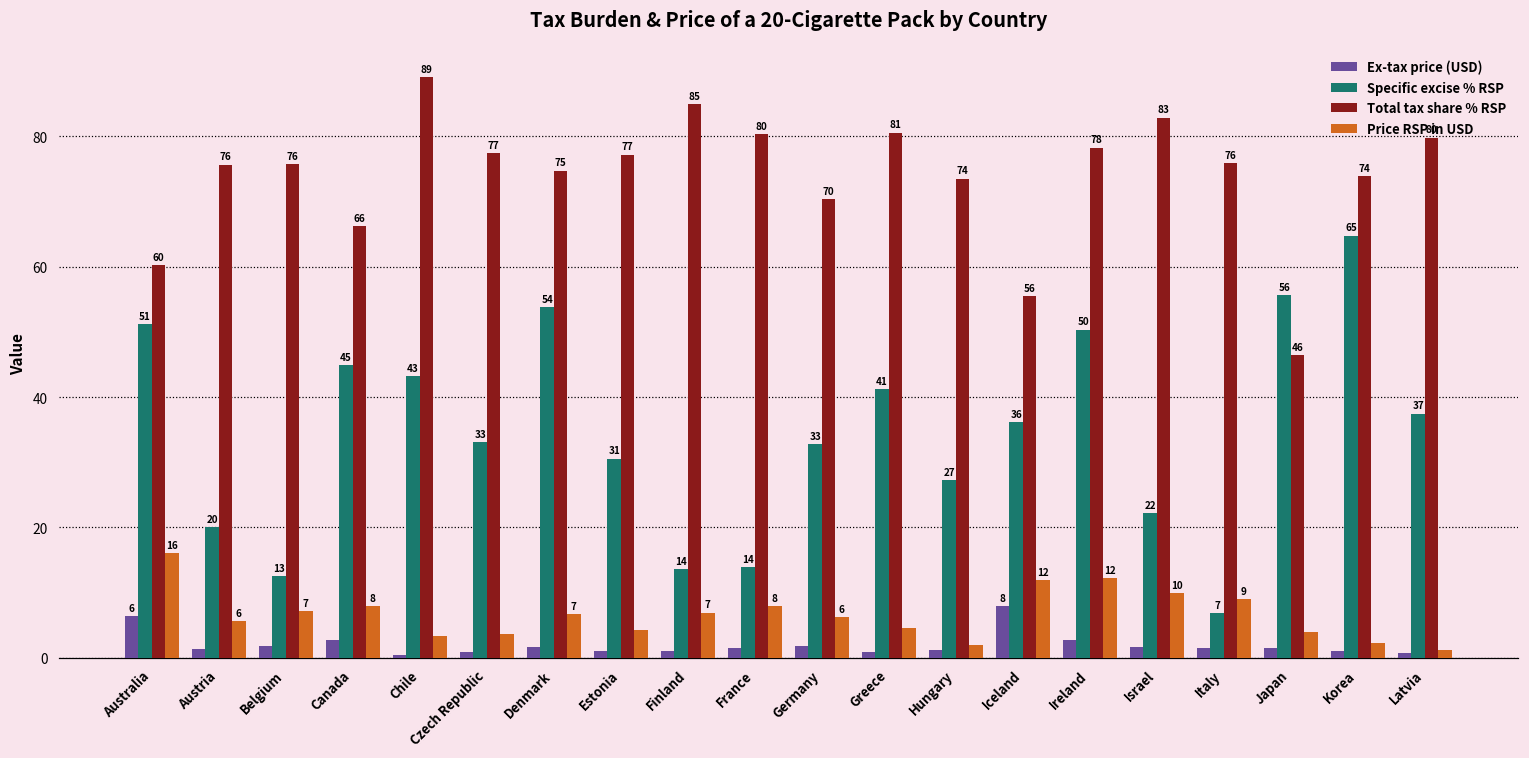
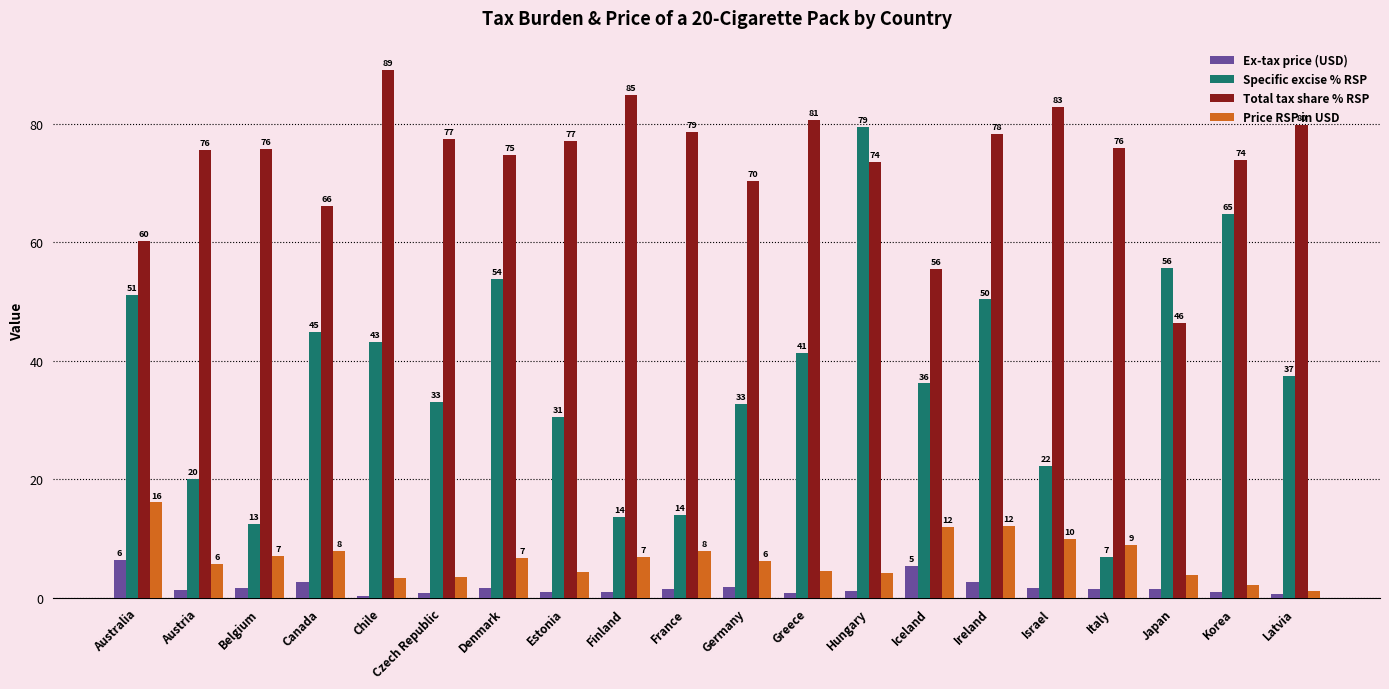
Total tax share % RSP, France: 80 -> 79
Specific excise % RSP, Hungary: 27 -> 79
Price RSP in USD, Hungary: 2 -> 4
Ex-tax price (USD), Iceland: 8 -> 5
